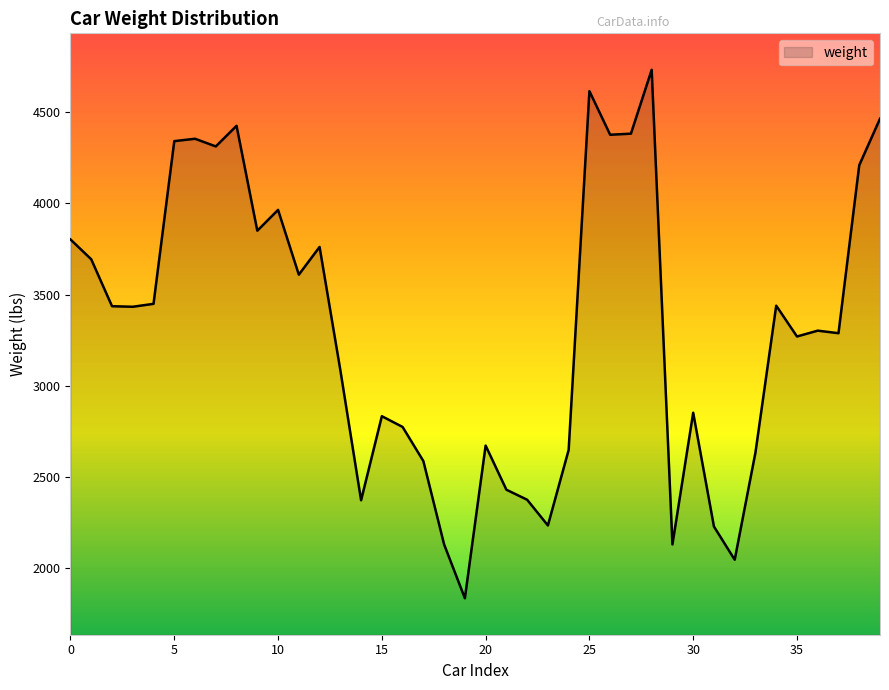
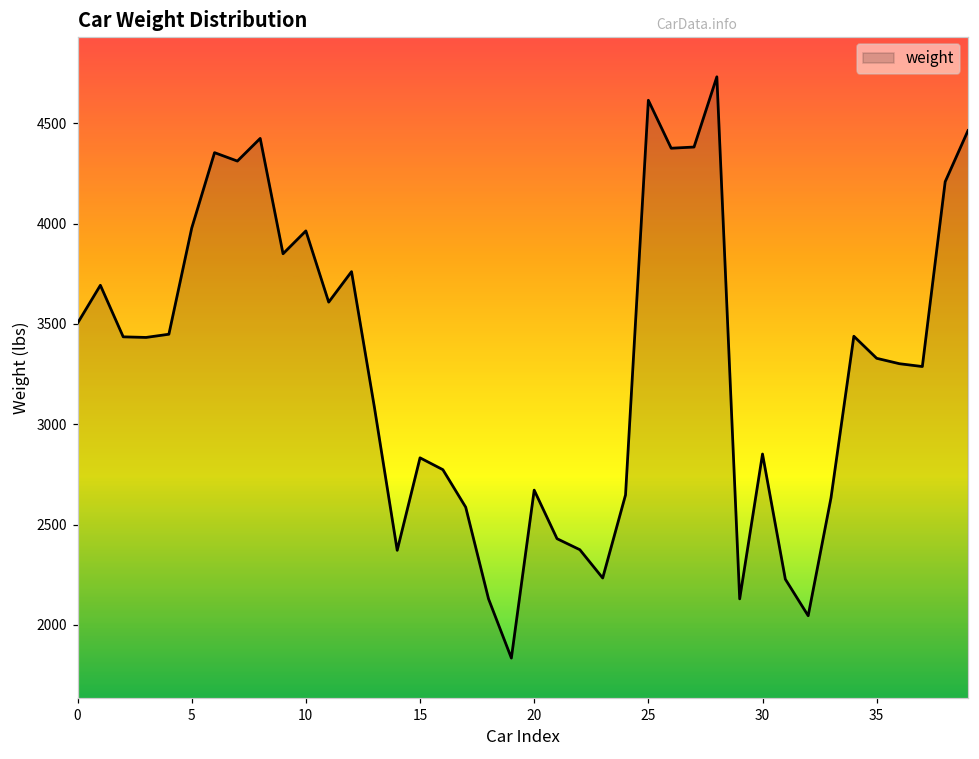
0: 3800 -> 3500
5: 4340 -> 3980
35: 3270 -> 3330
